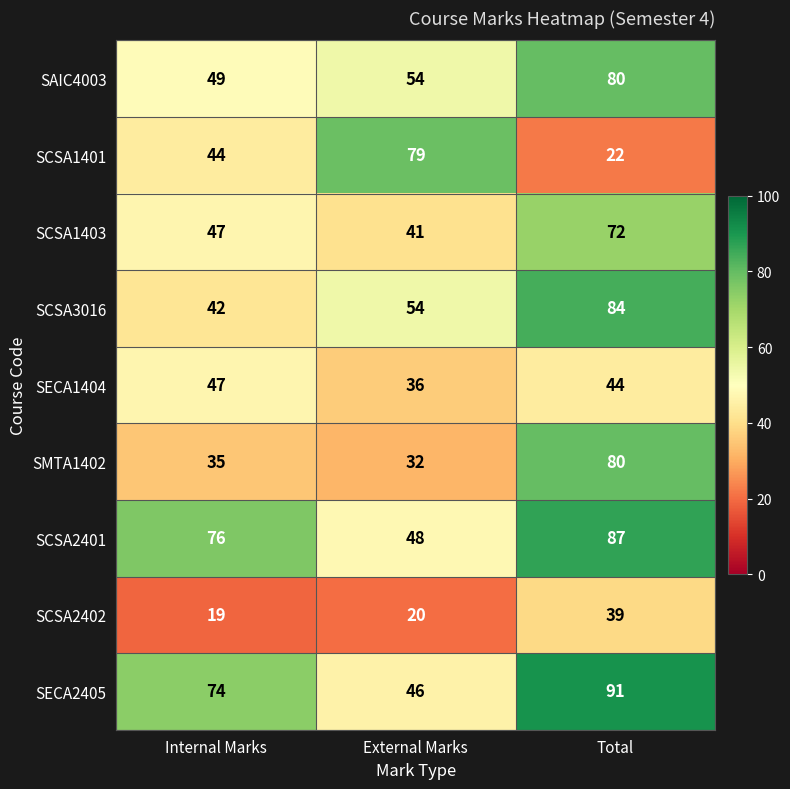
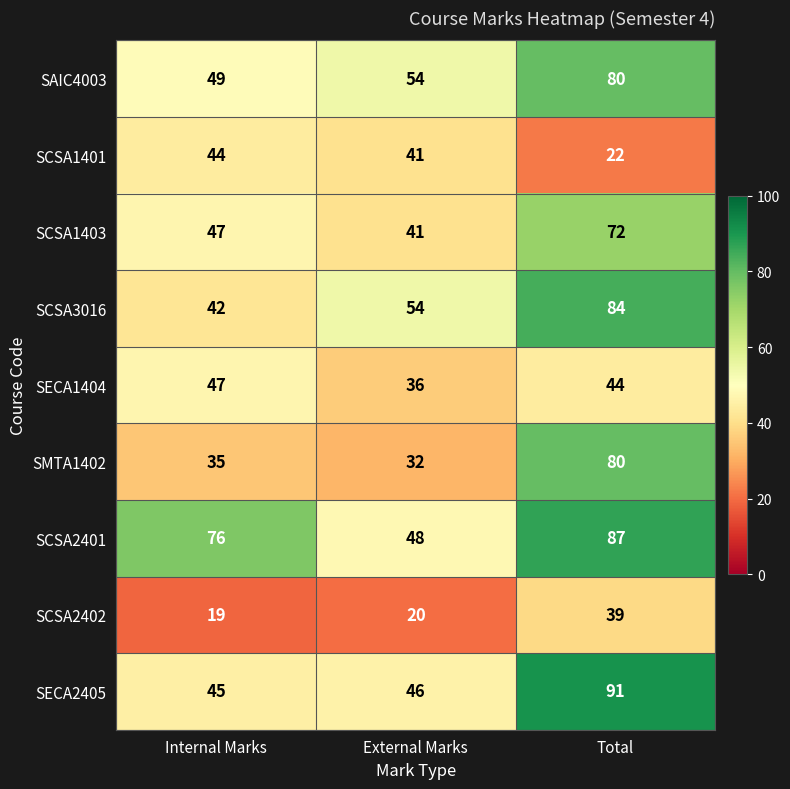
SCSA1401, External Marks: 79 -> 41
SECA2405, Internal Marks: 74 -> 45
